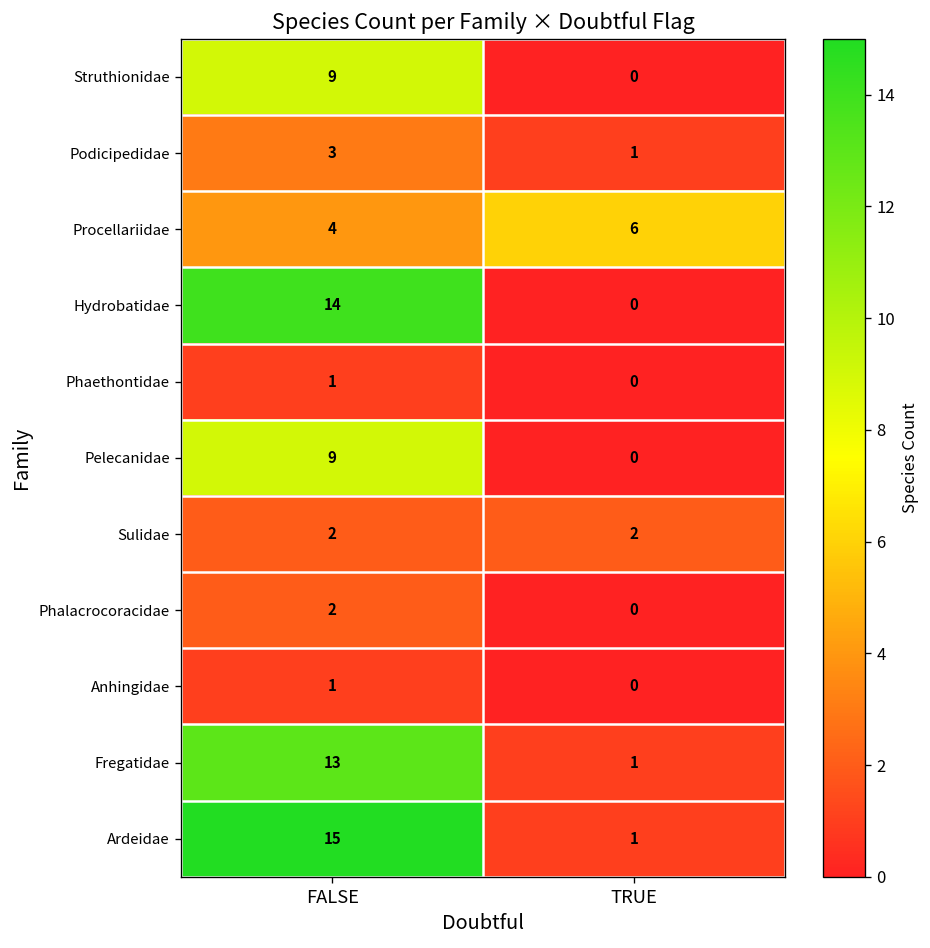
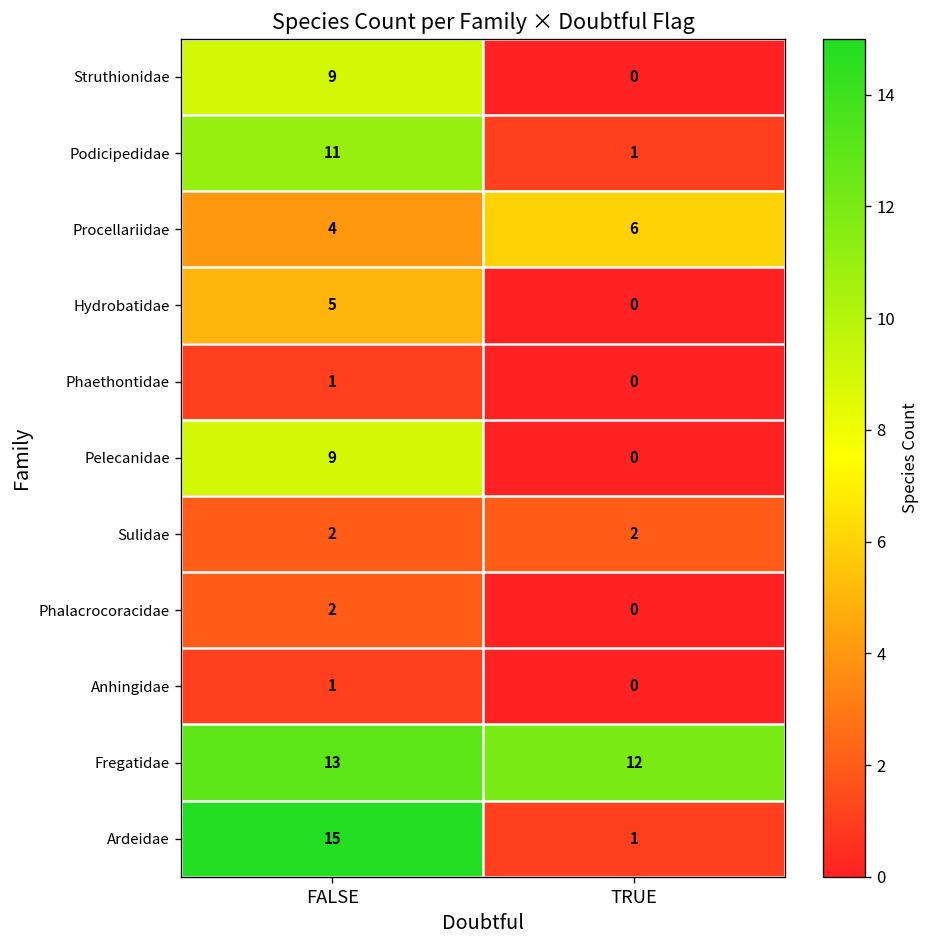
Podicipedidae, FALSE: 3 -> 11
Hydrobatidae, FALSE: 14 -> 5
Fregatidae, TRUE: 1 -> 12
